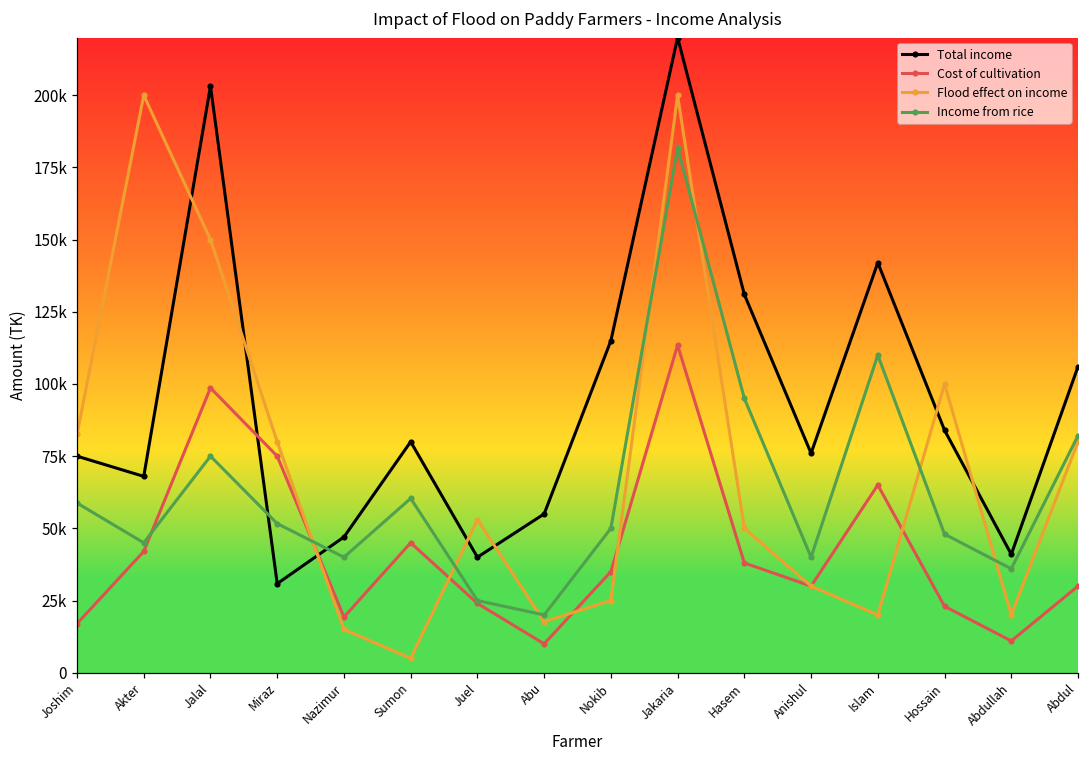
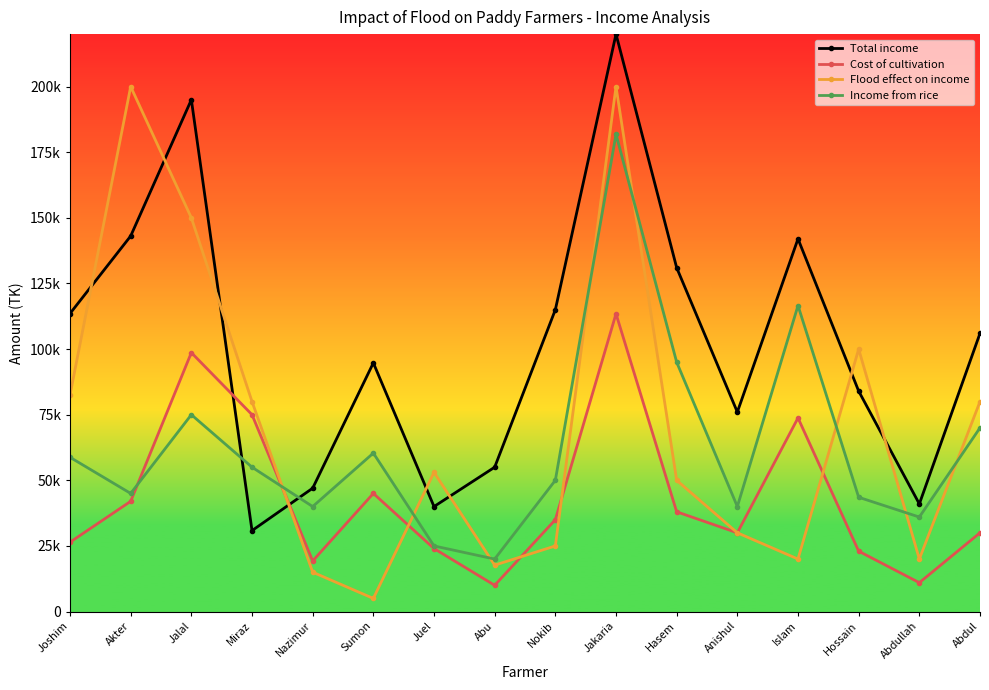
Total income, Joshim: 75000 -> 114000
Cost of cultivation, Joshim: 17000 -> 26000
Total income, Akter: 68000 -> 143000
Total income, Jalal: 203000 -> 195000
Income from rice, Miraz: 52000 -> 55000
Total income, Sumon: 80000 -> 95000
Cost of cultivation, Islam: 65000 -> 74000
Income from rice, Islam: 110000 -> 117000
Income from rice, Hossain: 48000 -> 44000
Income from rice, Abdul: 82000 -> 70000
